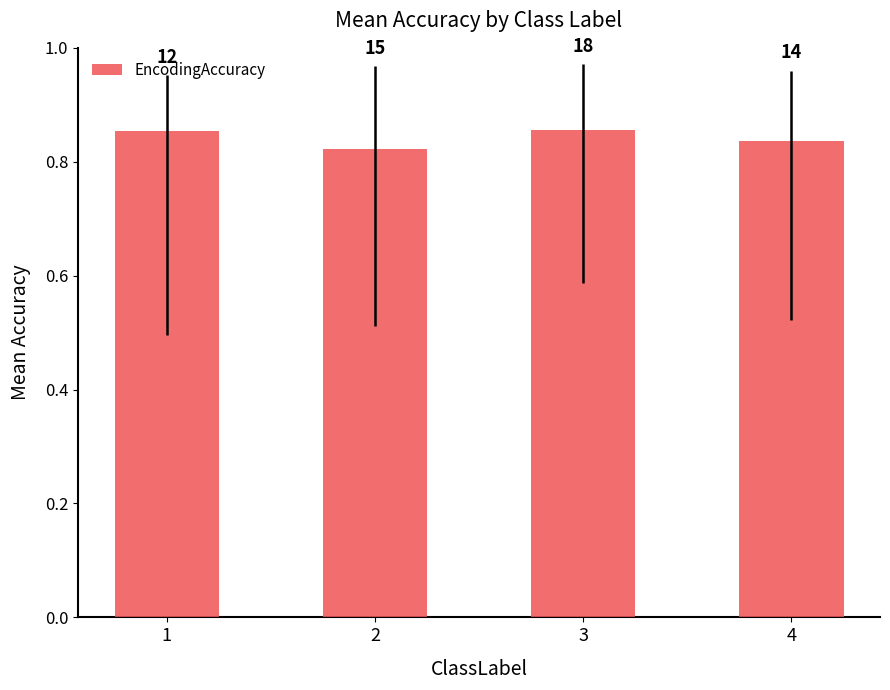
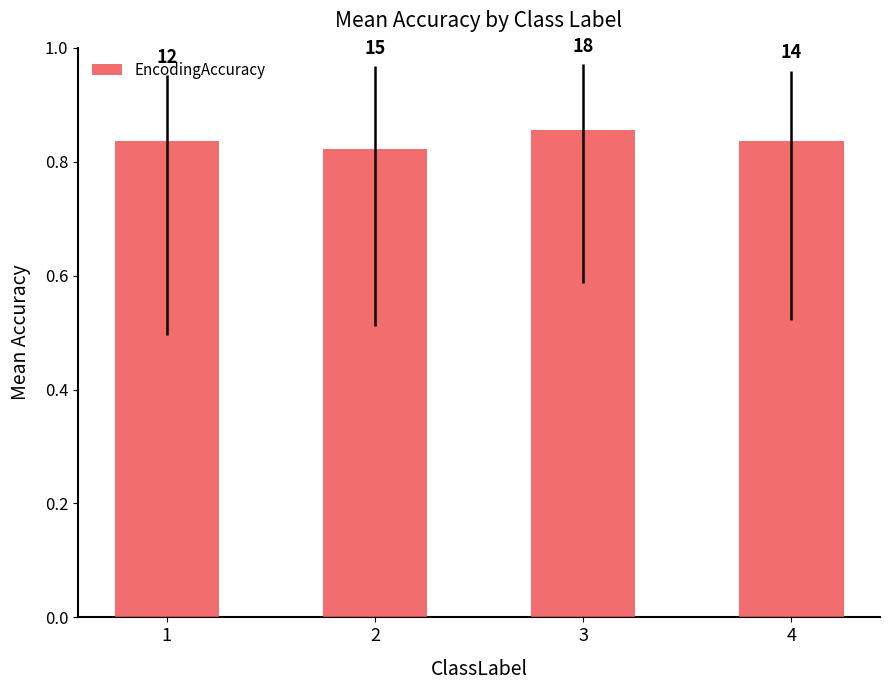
1: 0.85 -> 0.84
